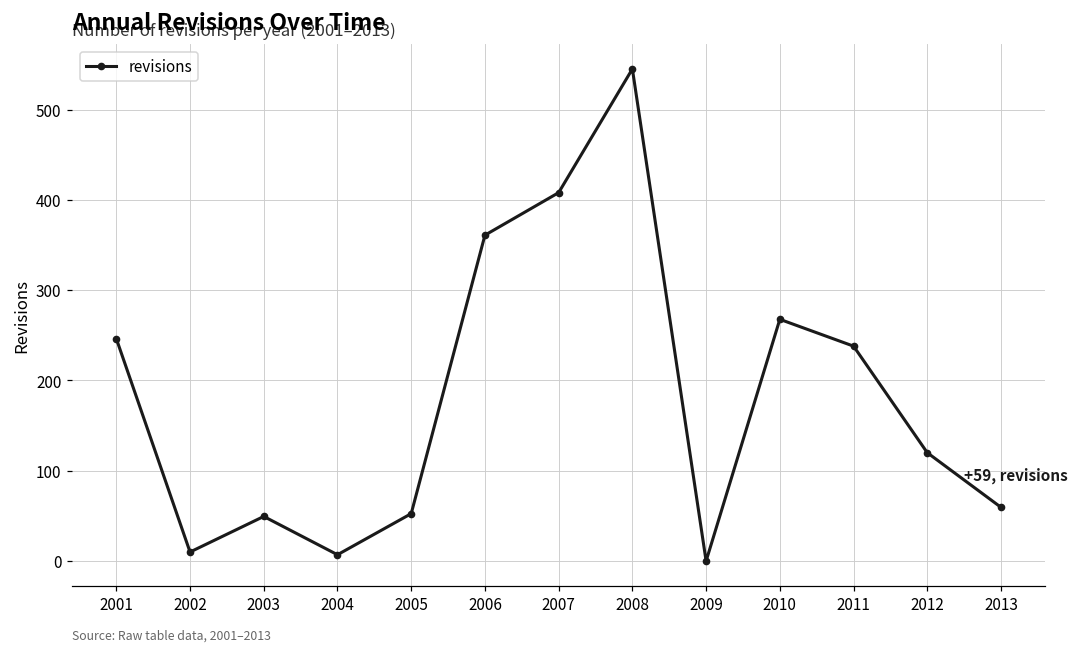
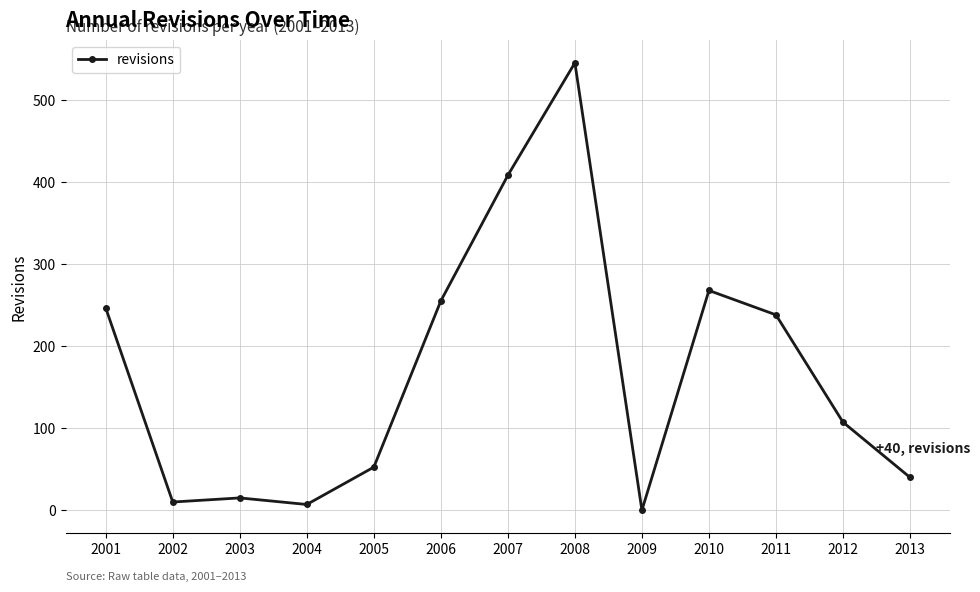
2003: 50 -> 20
2006: 360 -> 260
2012: 120 -> 110
2013: +59, -> +40,
